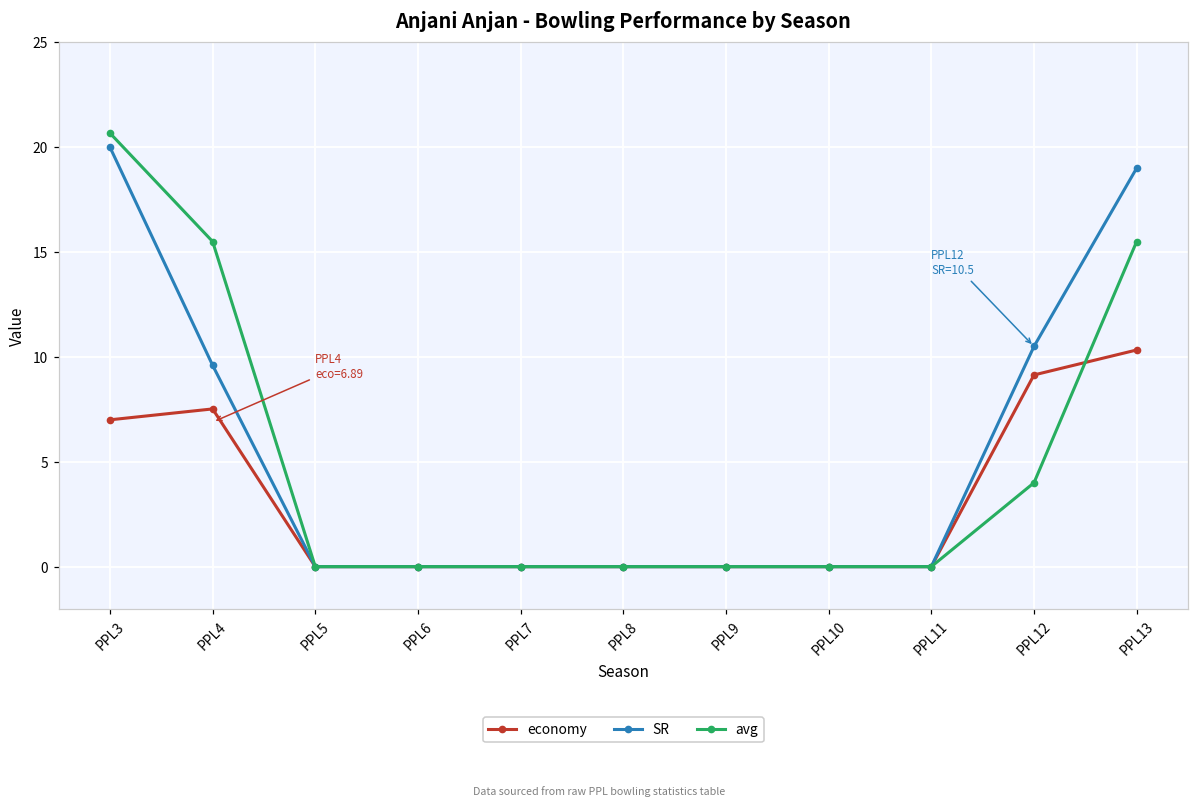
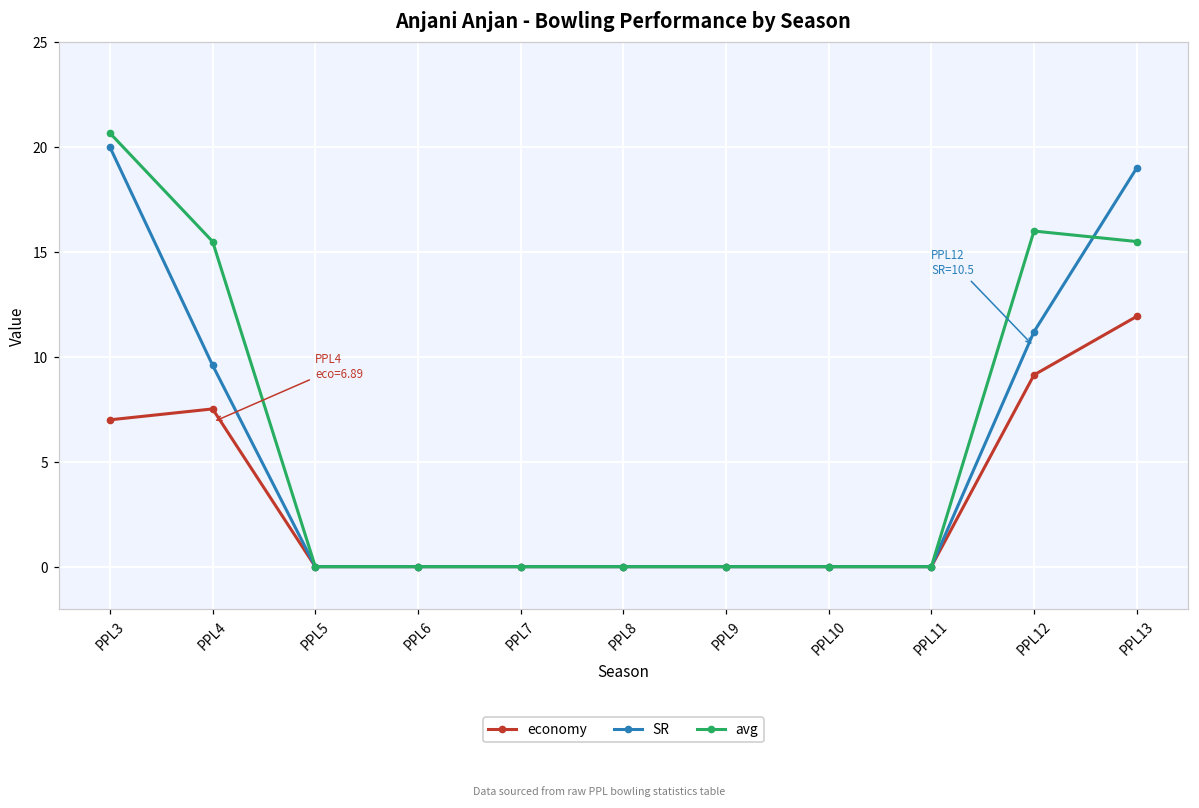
SR, PPL12: 10.5 -> 11.2
avg, PPL12: 4 -> 16
economy, PPL13: 10.3 -> 11.9
